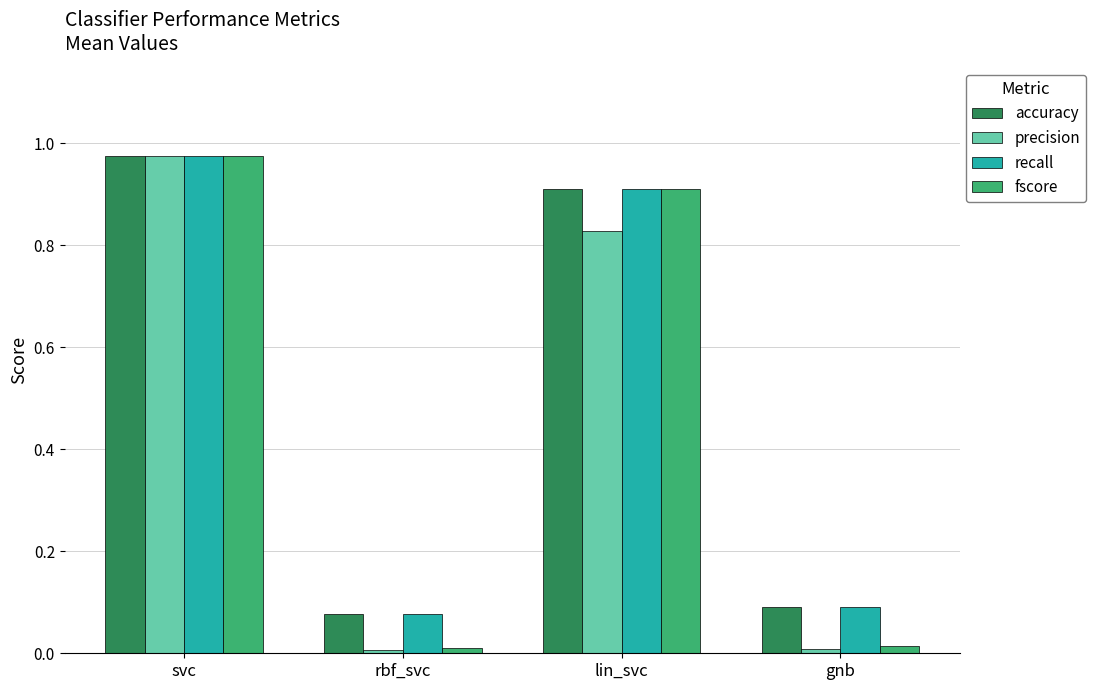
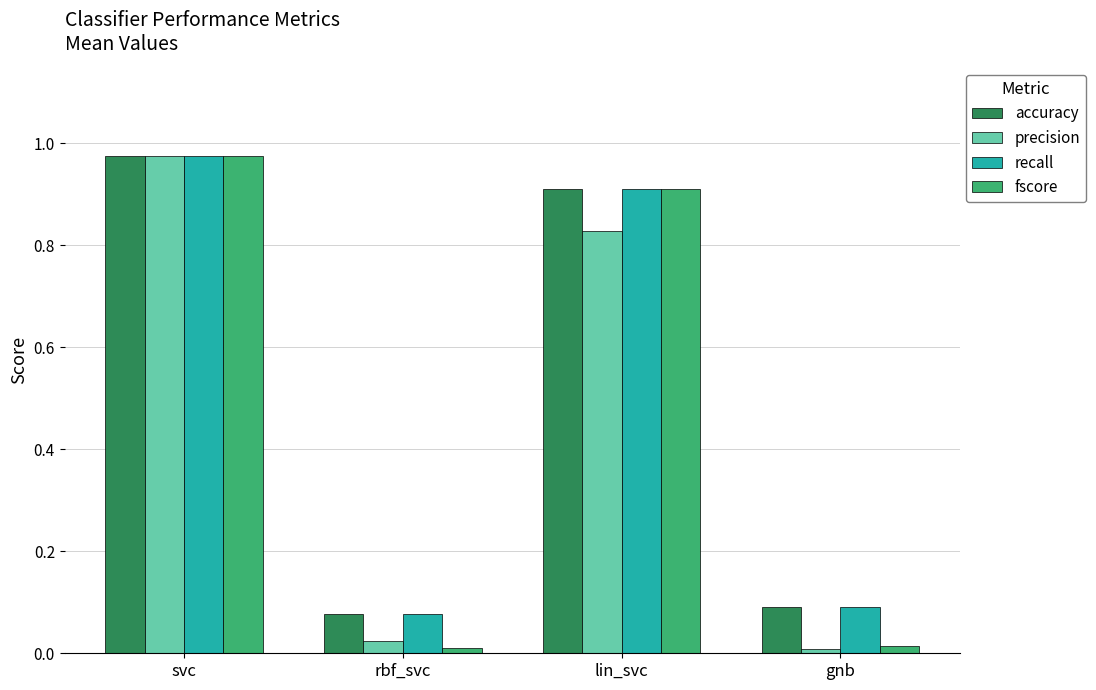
precision, rbf_svc: 0.01 -> 0.02
